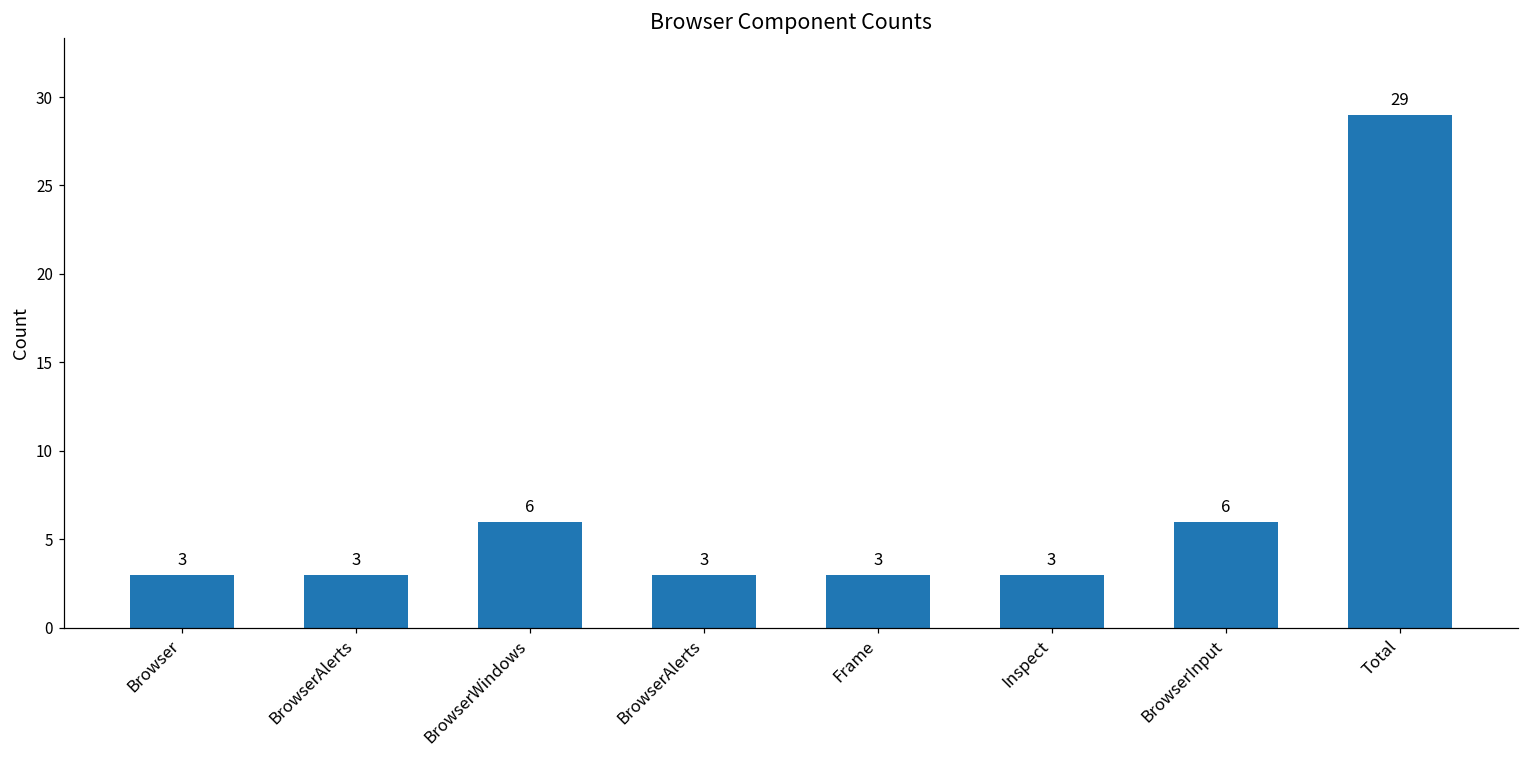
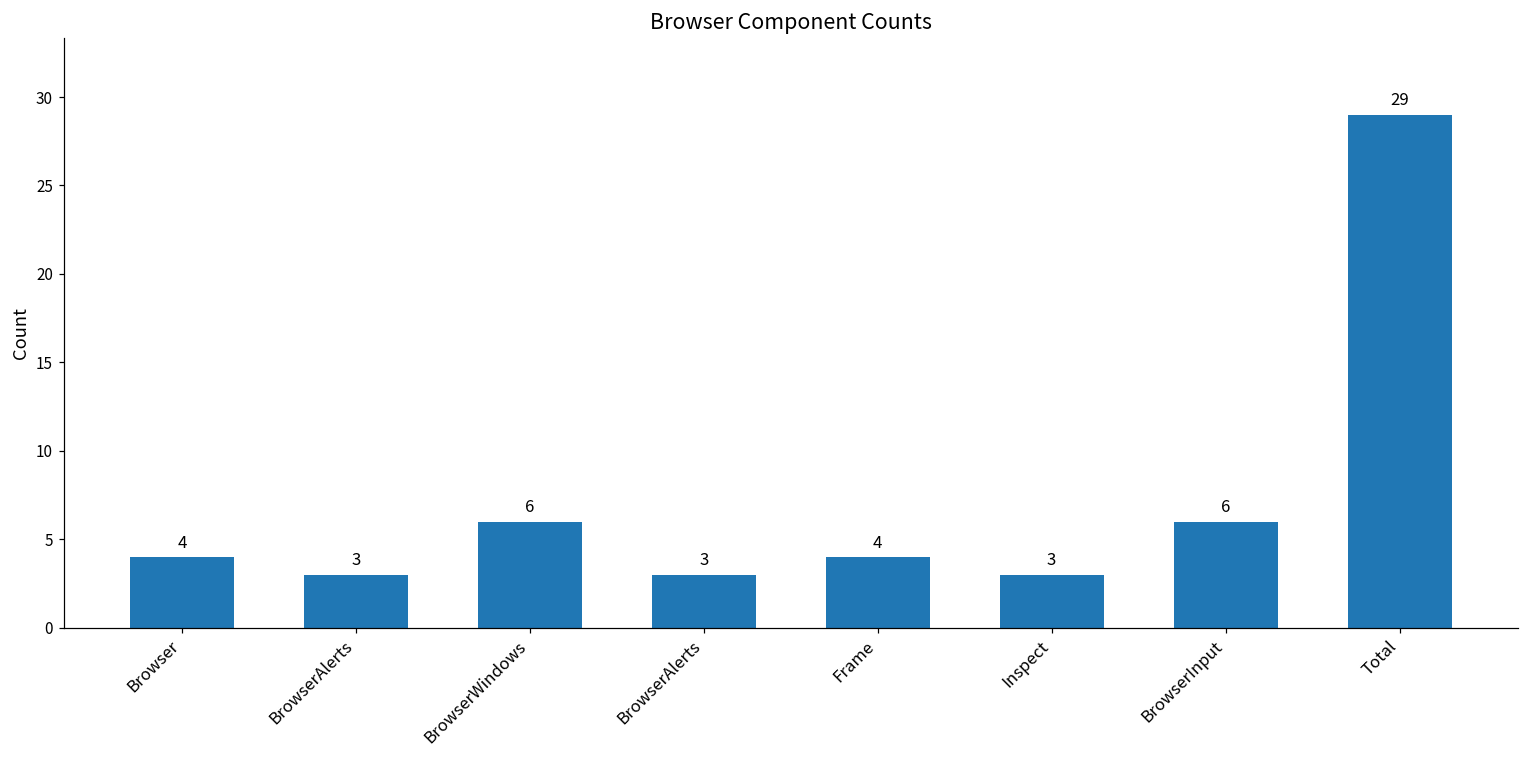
Browser: 3 -> 4
Frame: 3 -> 4
